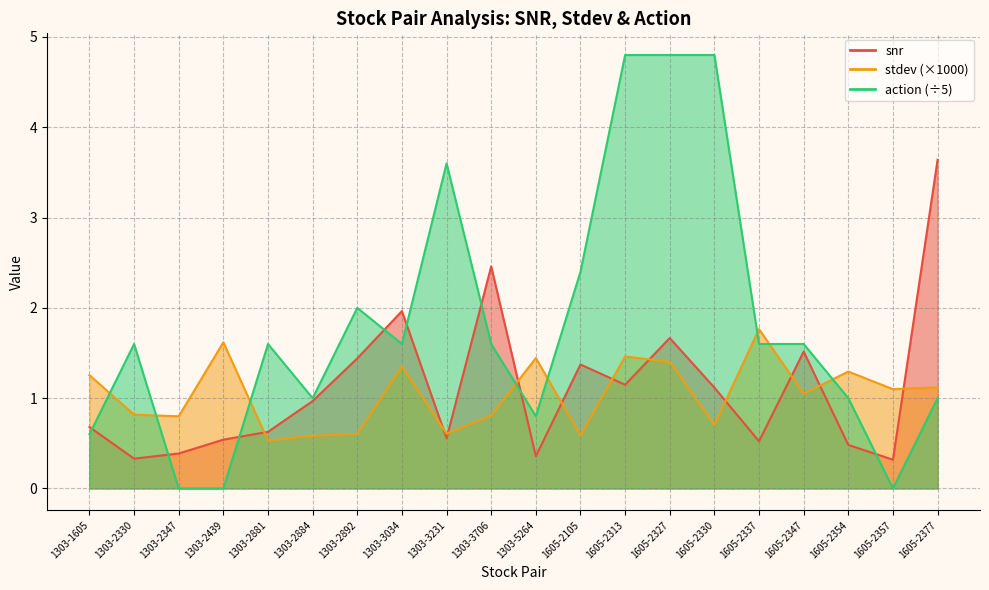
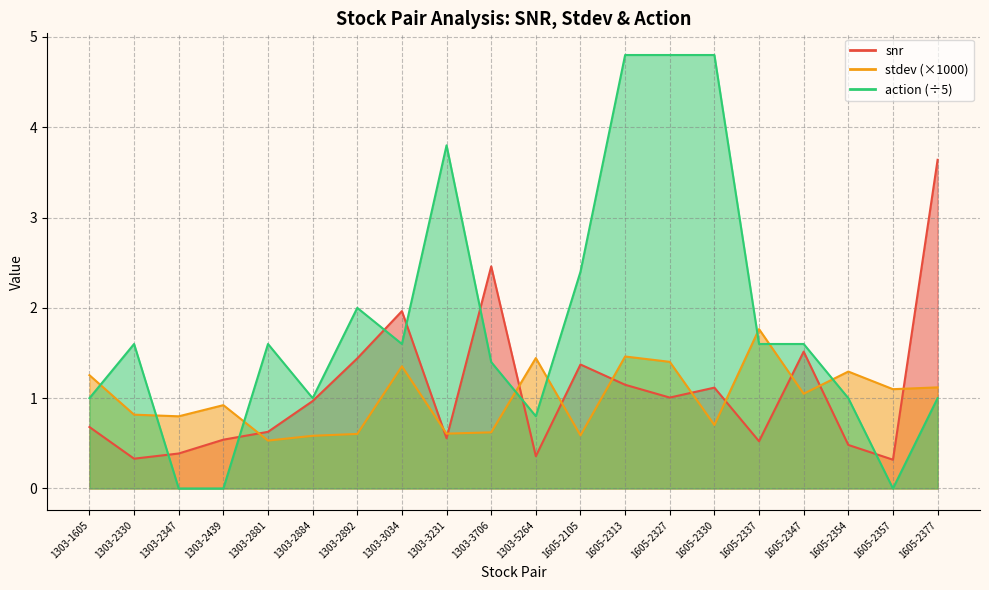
action (÷5), 1303-1605: 0.6 -> 1.0
stdev (×1000), 1303-2439: 1.6 -> 0.9
action (÷5), 1303-3231: 3.6 -> 3.8
stdev (×1000), 1303-3706: 0.8 -> 0.6
action (÷5), 1303-3706: 1.6 -> 1.4
snr, 1605-2327: 1.7 -> 1.0
